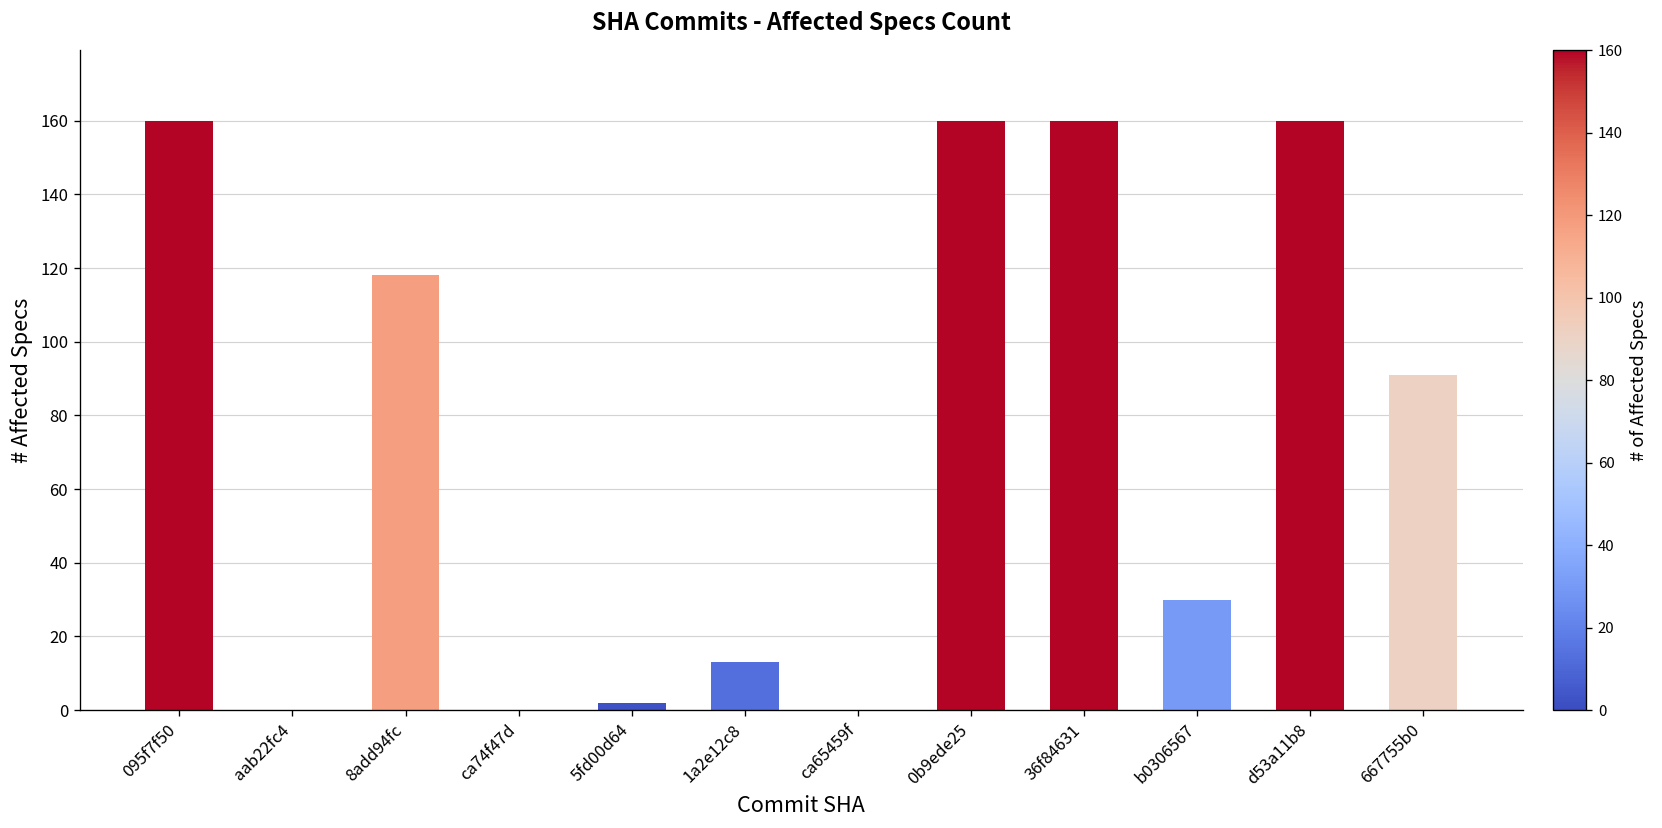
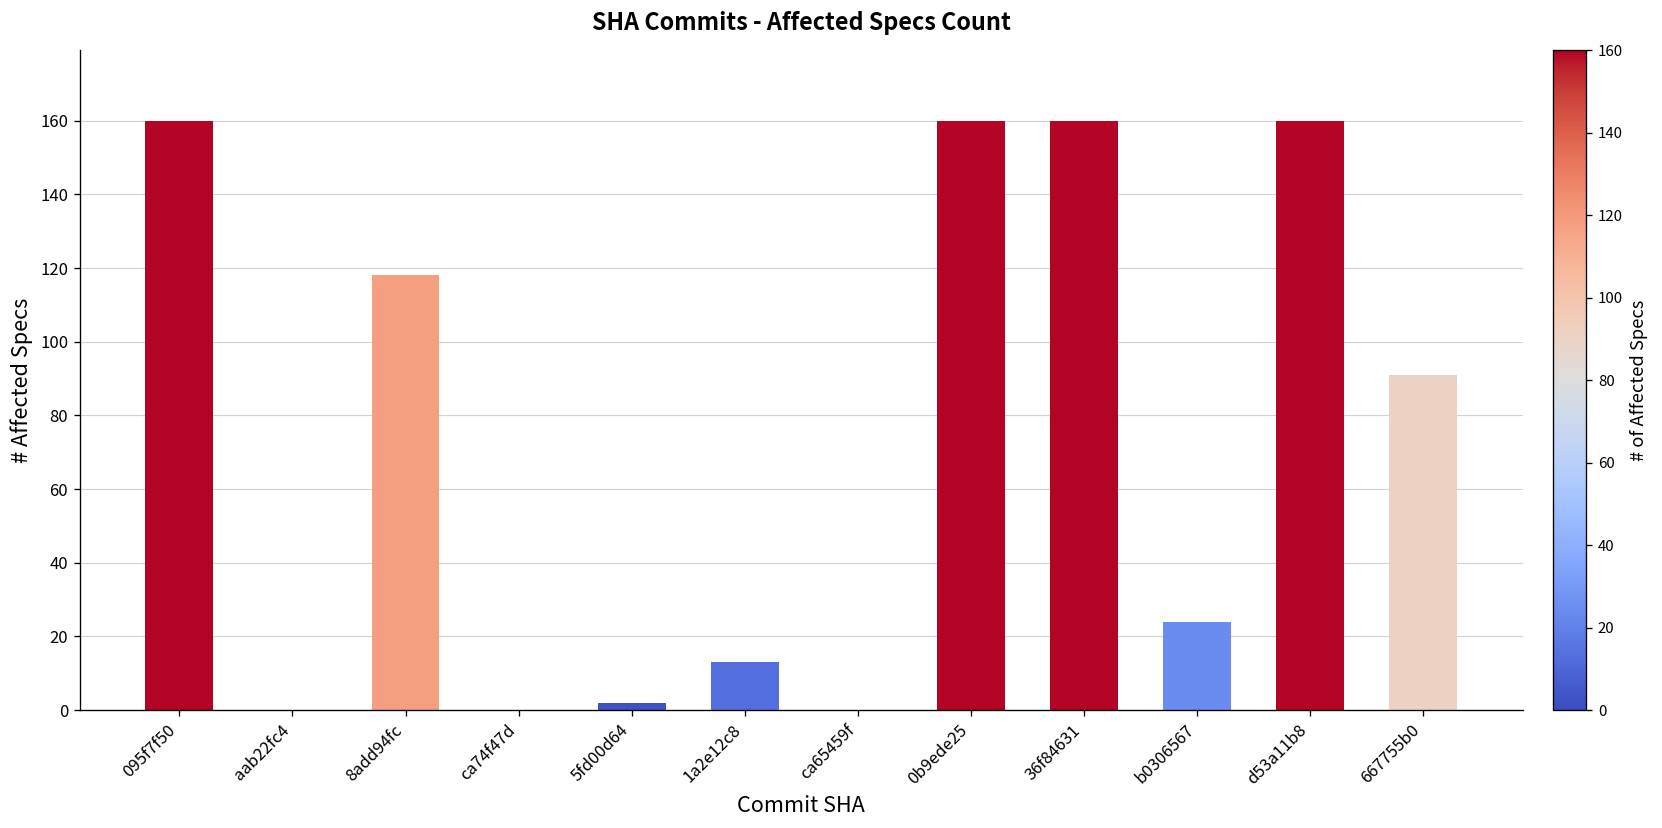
b0306567: 30 -> 24
